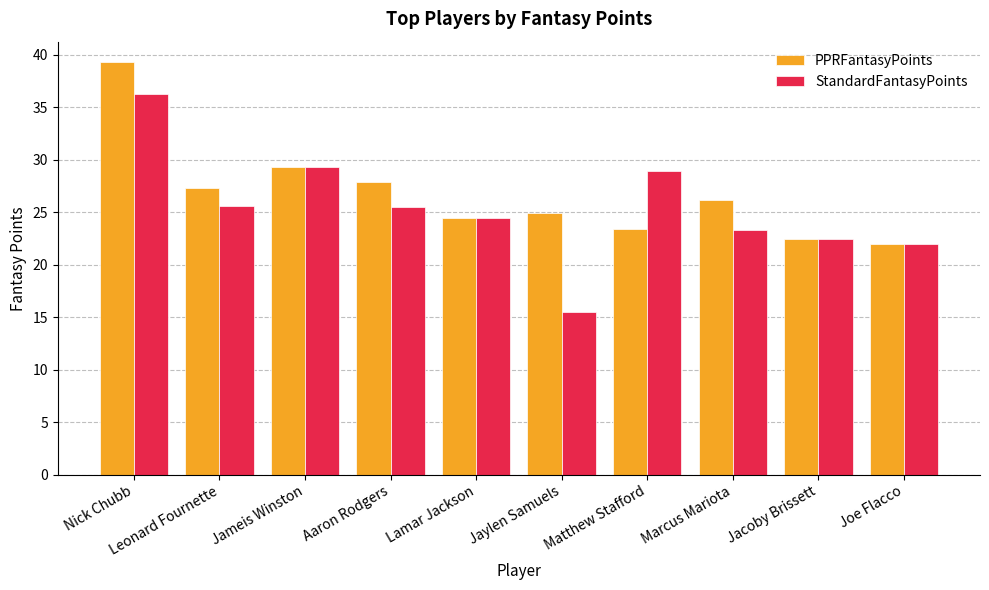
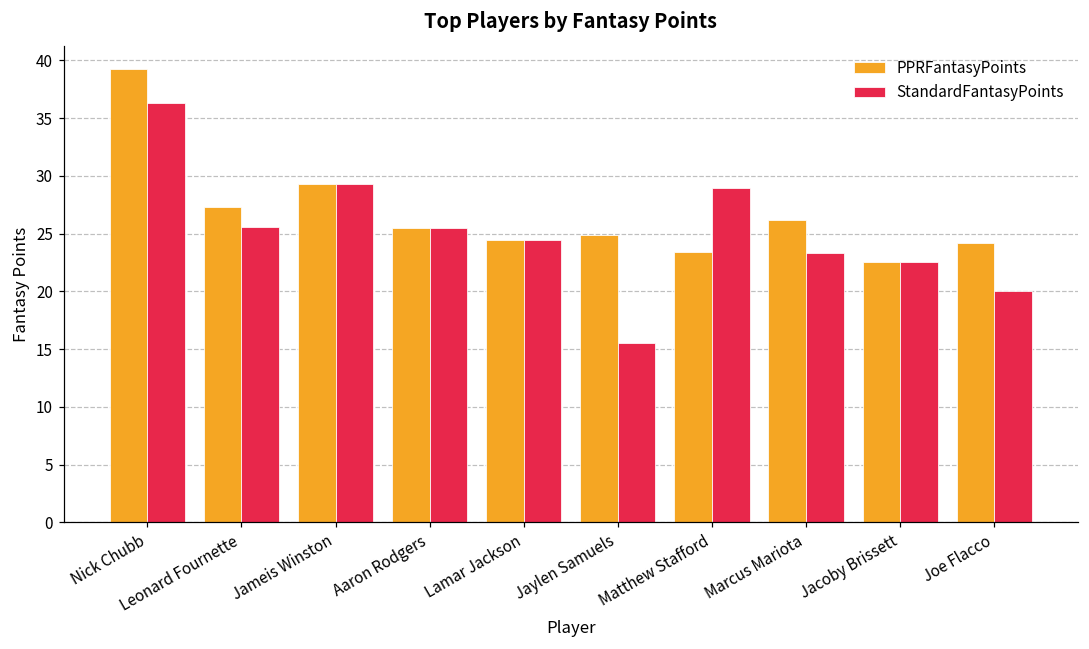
PPRFantasyPoints, Aaron Rodgers: 27.9 -> 25.5
PPRFantasyPoints, Joe Flacco: 22.0 -> 24.2
StandardFantasyPoints, Joe Flacco: 22.0 -> 20.0
